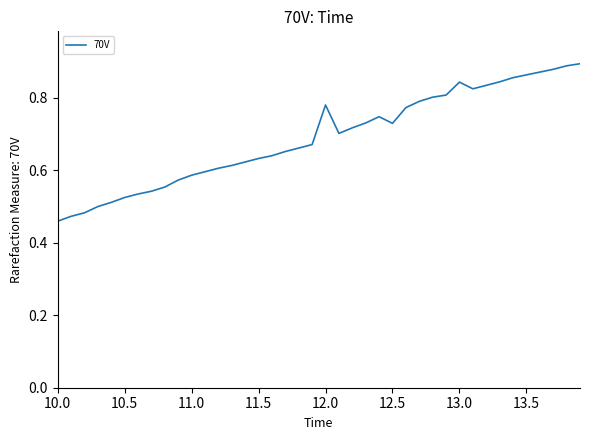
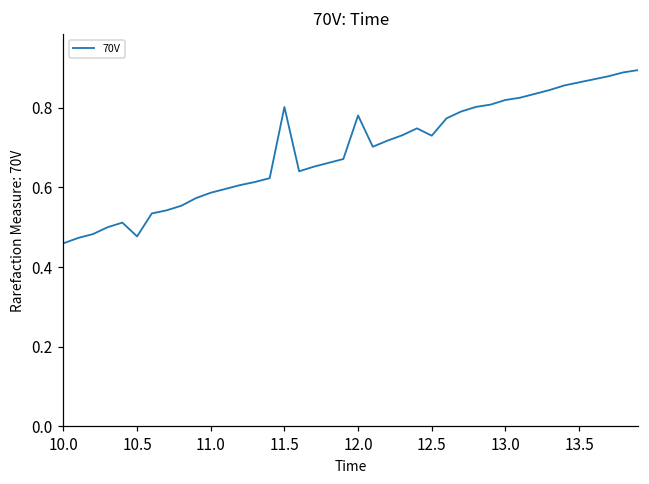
10.5: 0.53 -> 0.48
11.5: 0.63 -> 0.80
13.0: 0.84 -> 0.82
